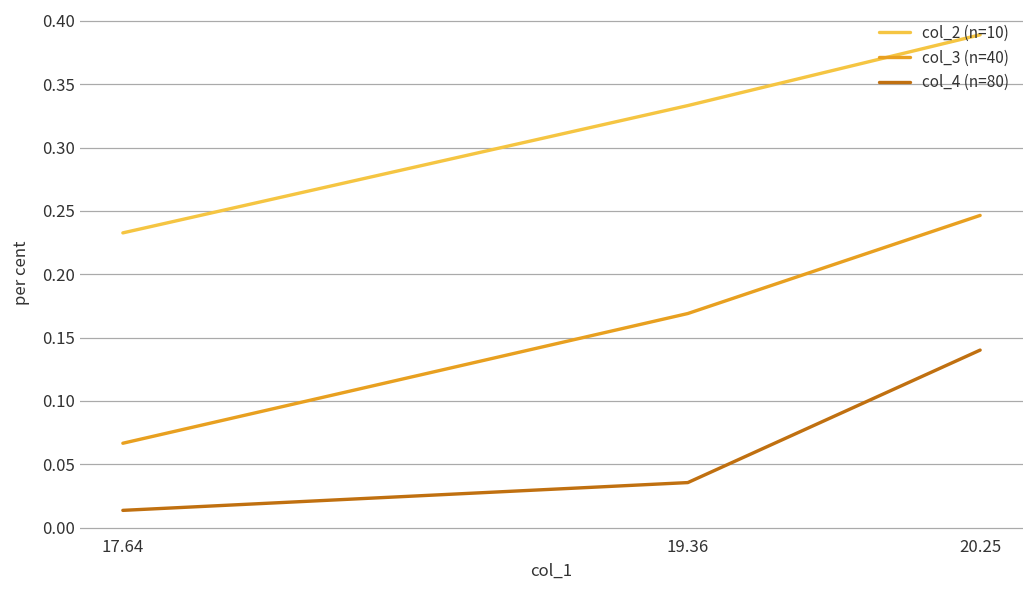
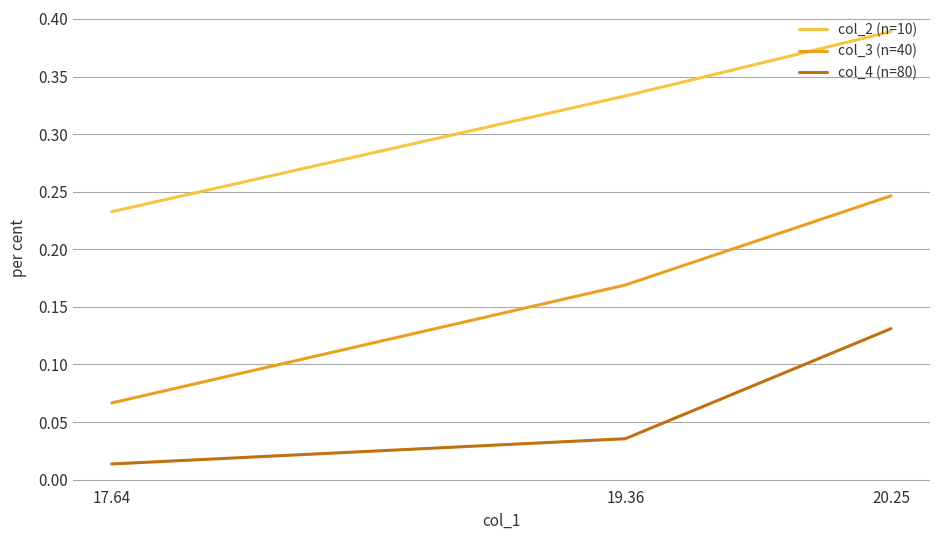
col_4 (n=80), 20.25: 0.140 -> 0.131
